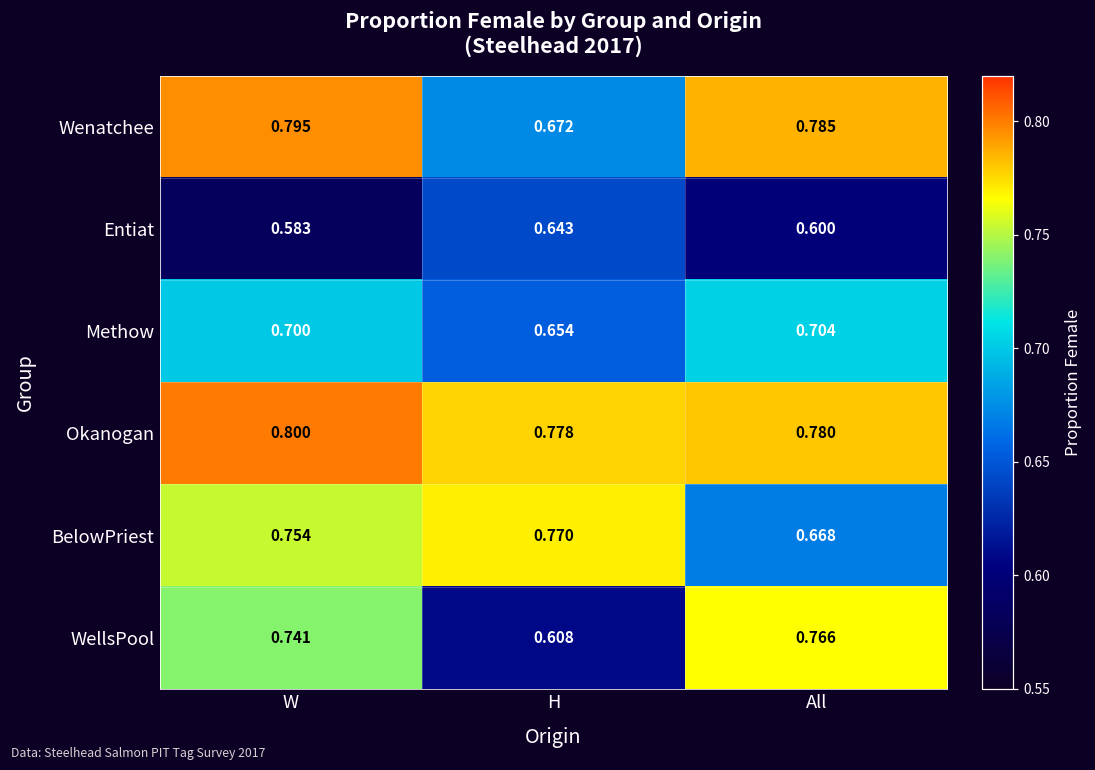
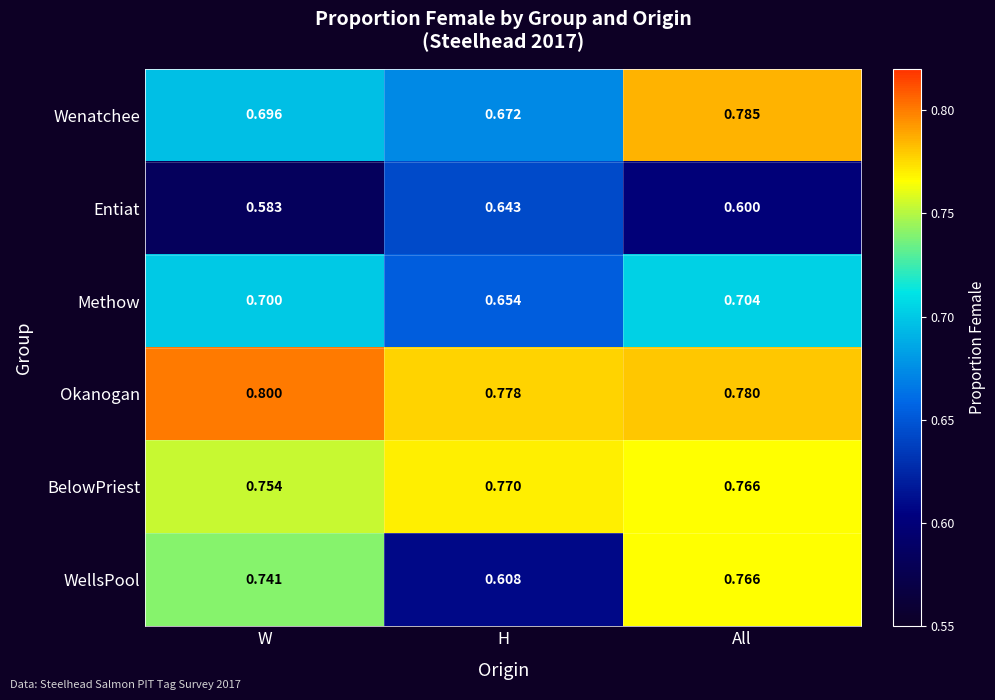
Wenatchee, W: 0.795 -> 0.696
BelowPriest, All: 0.668 -> 0.766
